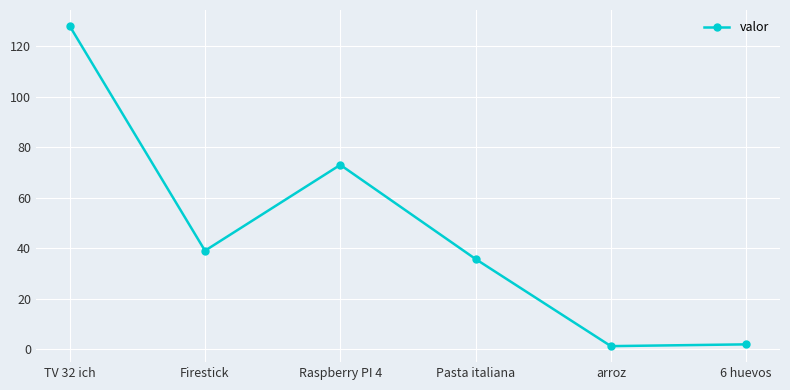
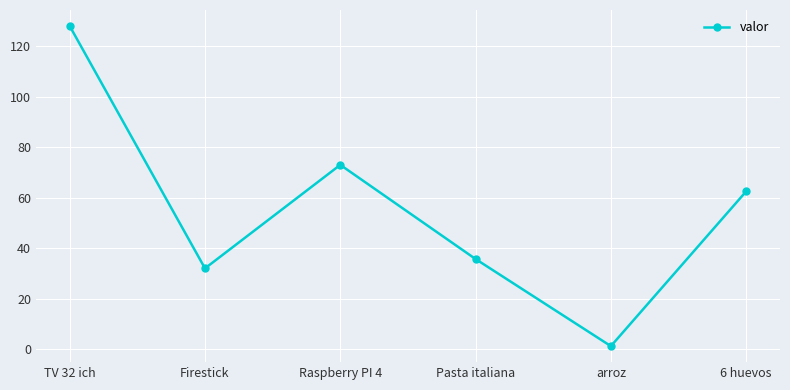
Firestick: 39 -> 32
6 huevos: 2 -> 63
